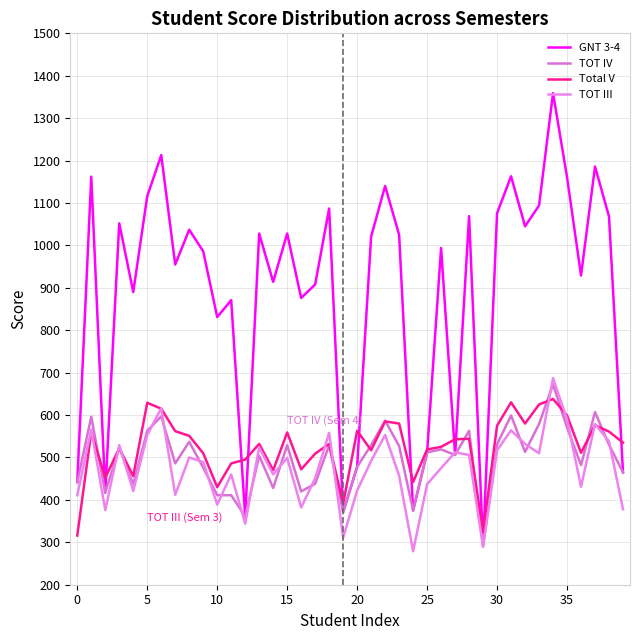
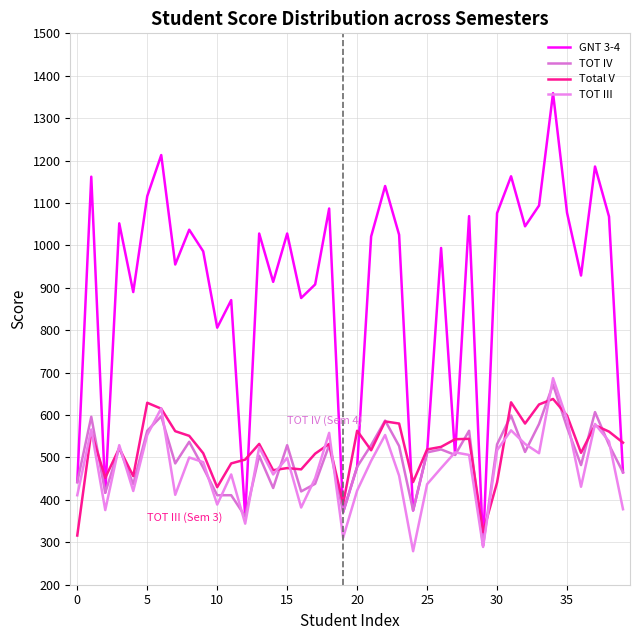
GNT 3-4, 10: 830 -> 810
Total V, 15: 560 -> 480
Total V, 30: 580 -> 440
GNT 3-4, 35: 1160 -> 1080
